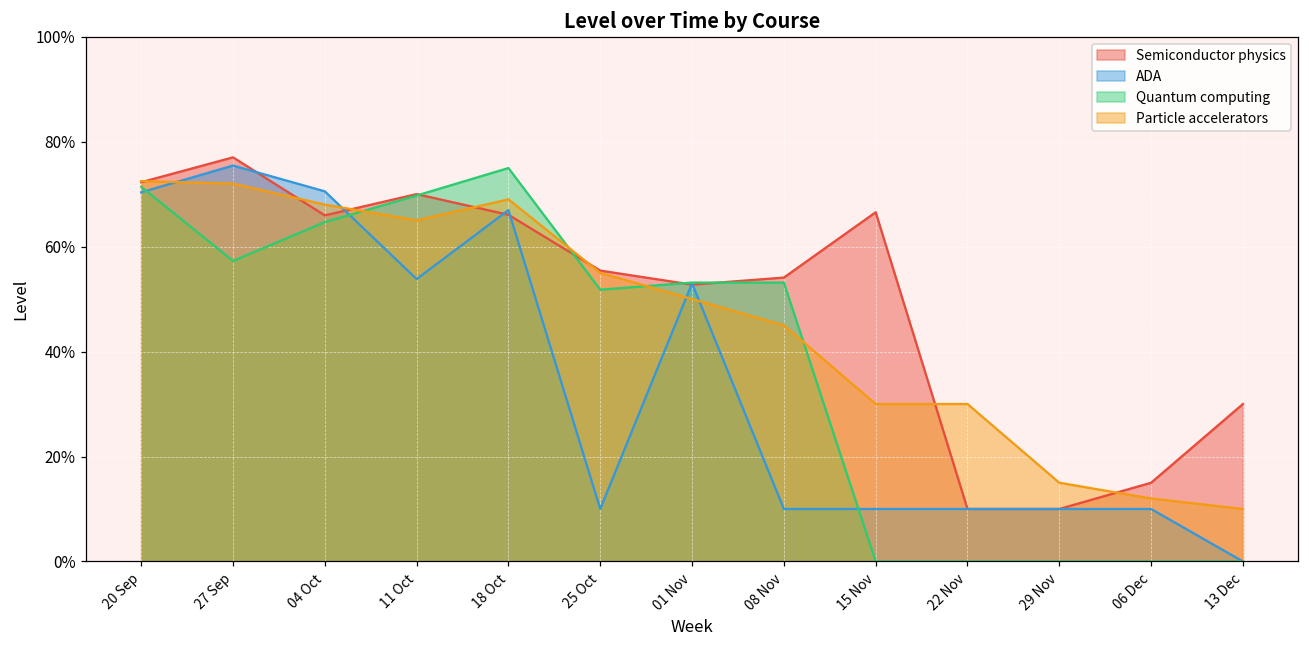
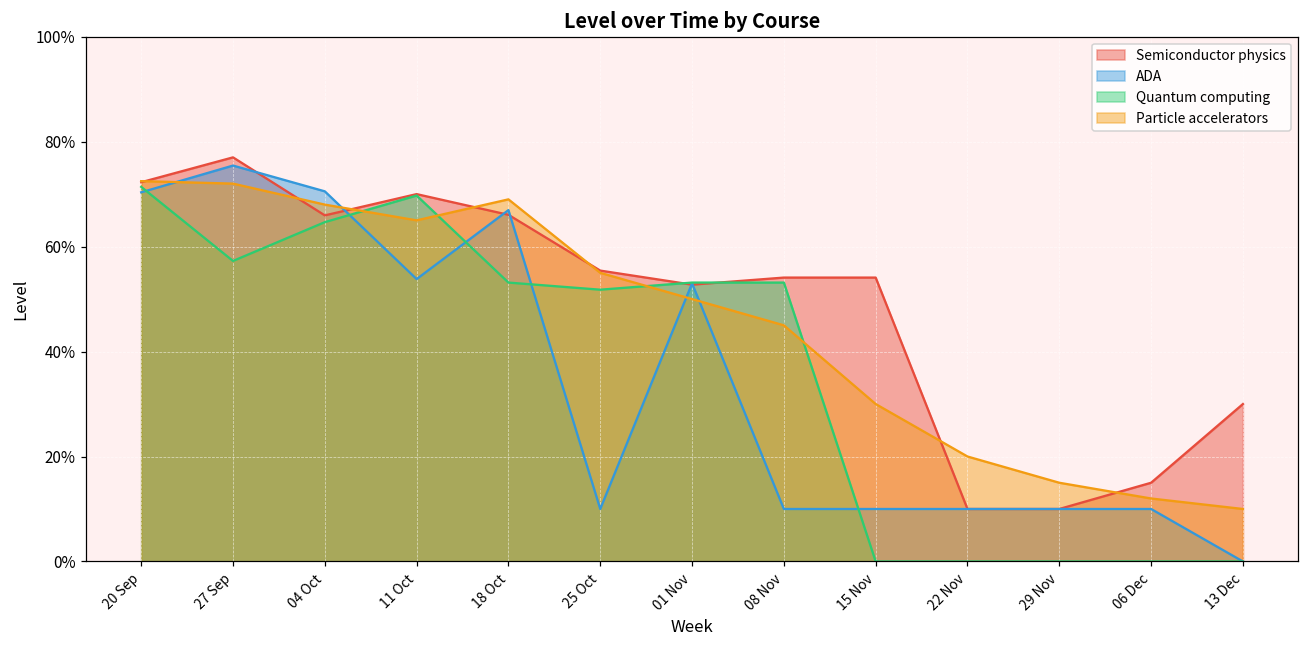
Quantum computing, 18 Oct: 75% -> 53%
Semiconductor physics, 15 Nov: 67% -> 54%
Particle accelerators, 22 Nov: 30% -> 20%
